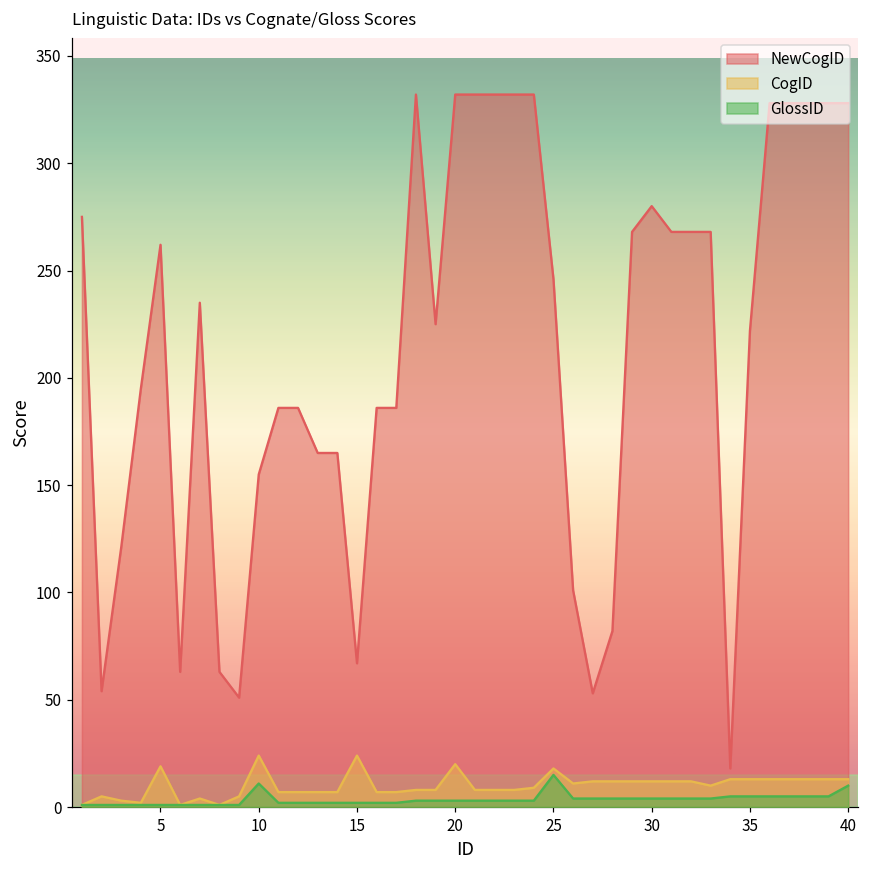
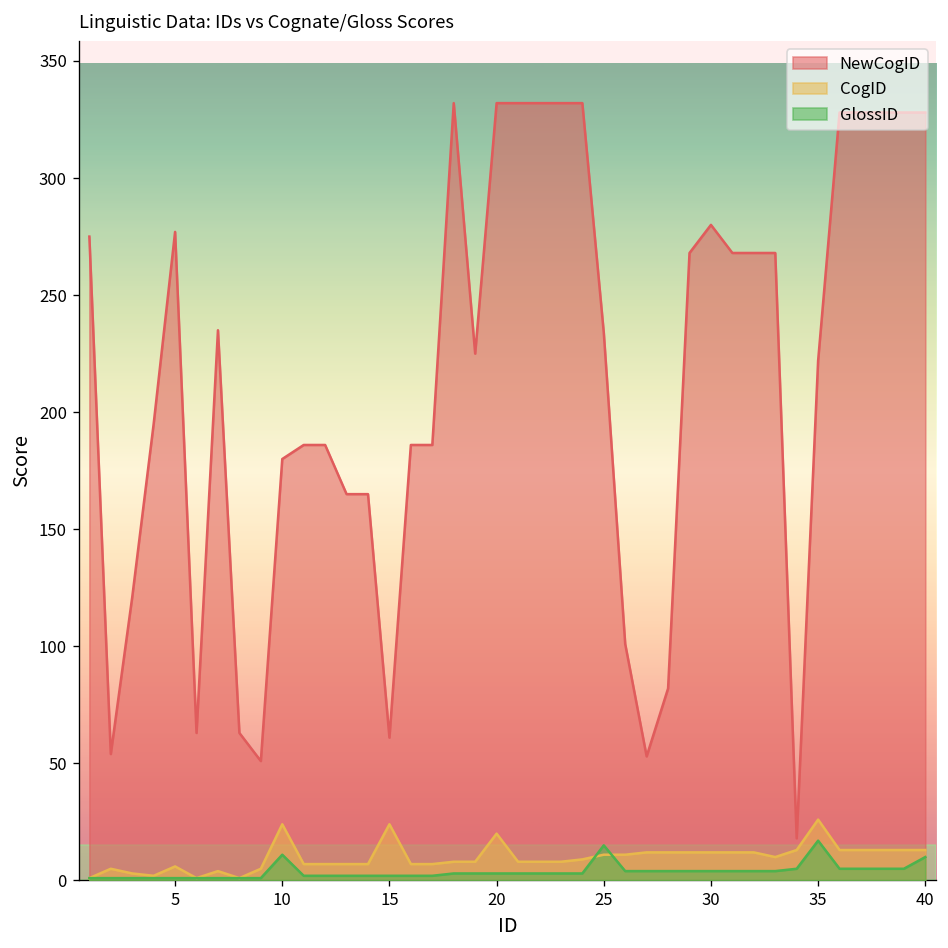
NewCogID, 5: 262 -> 277
CogID, 5: 19 -> 6
NewCogID, 10: 155 -> 180
NewCogID, 15: 67 -> 61
NewCogID, 25: 246 -> 234
CogID, 25: 18 -> 11
CogID, 35: 13 -> 26
GlossID, 35: 5 -> 17
